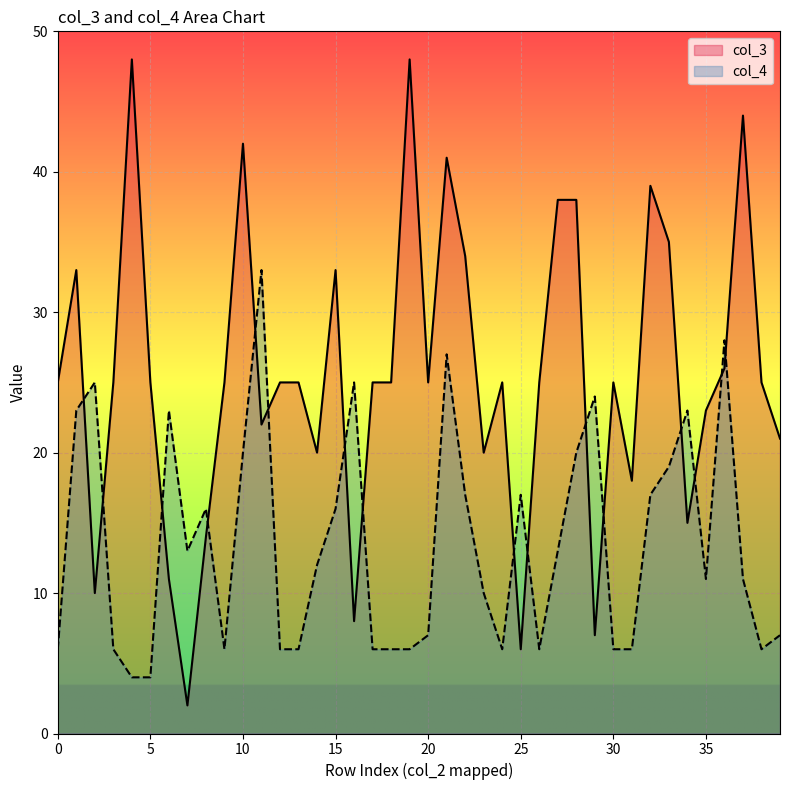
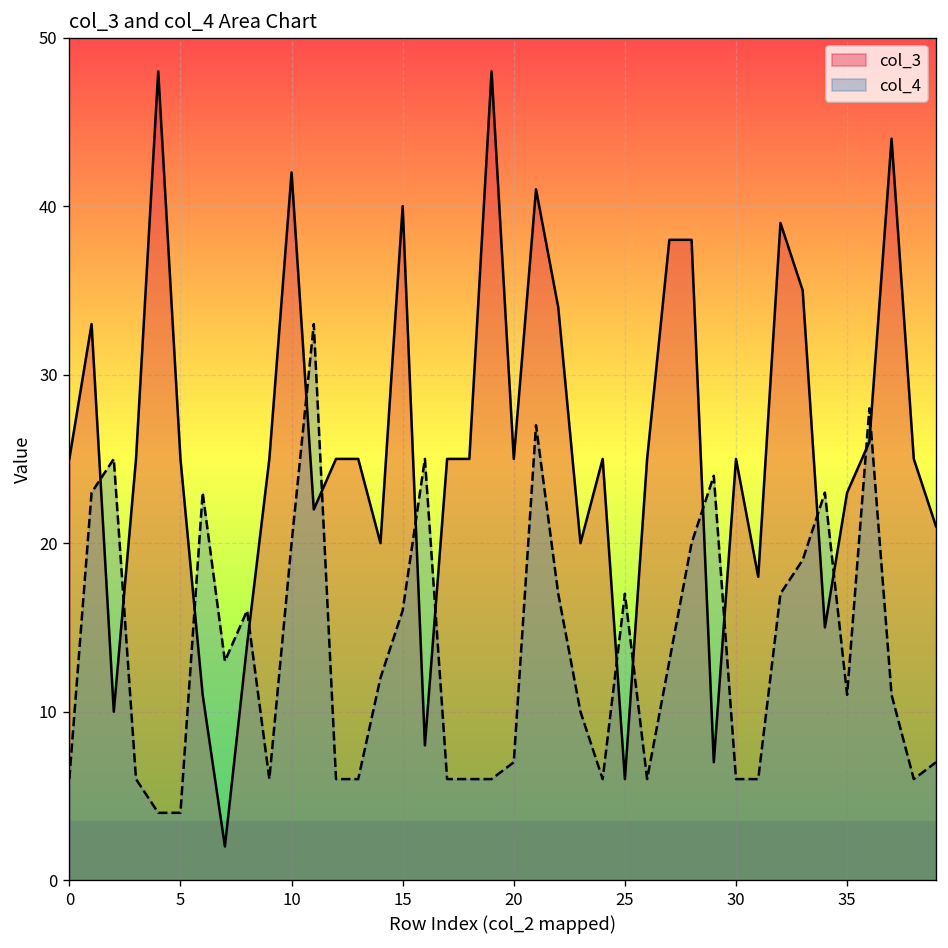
col_3, 15: 33 -> 40
